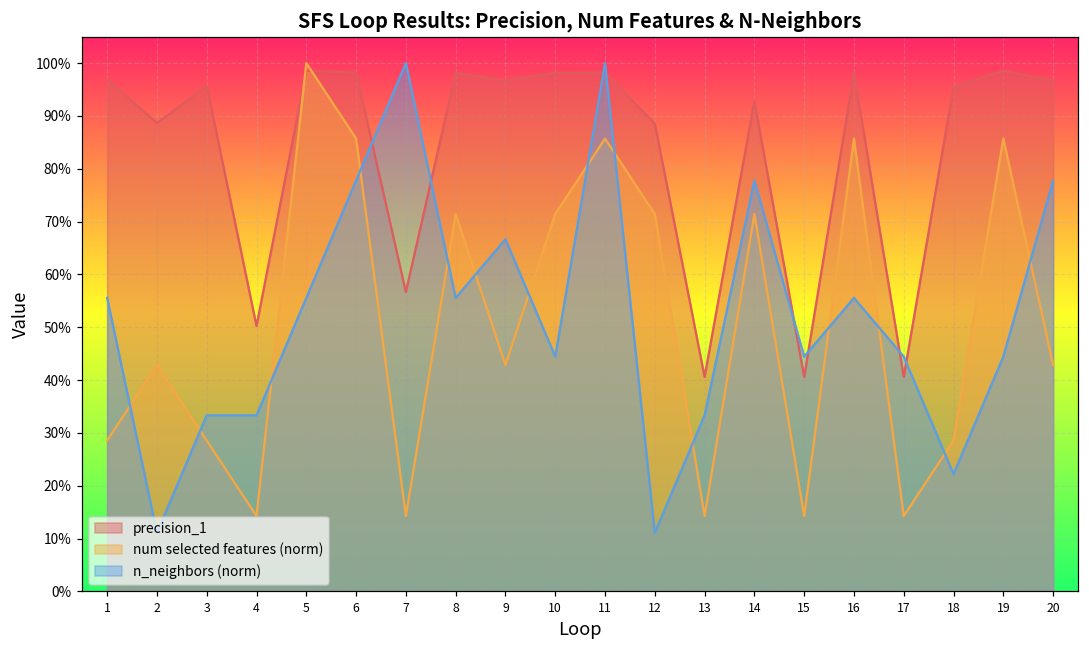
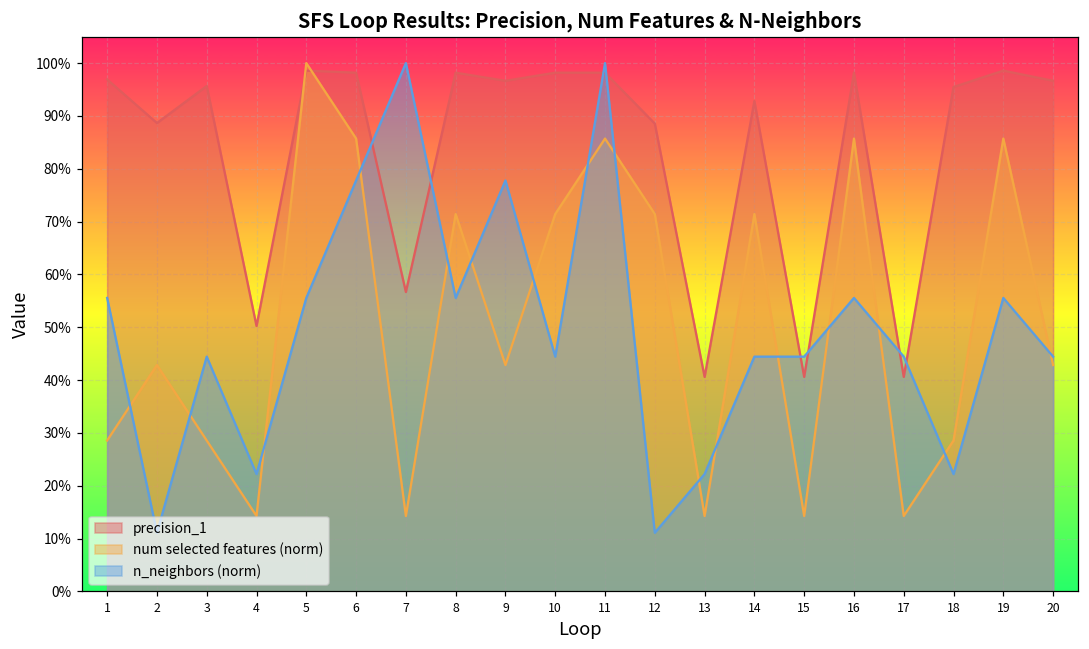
n_neighbors (norm), 3: 33% -> 44%
n_neighbors (norm), 4: 33% -> 22%
n_neighbors (norm), 9: 67% -> 78%
n_neighbors (norm), 13: 33% -> 22%
n_neighbors (norm), 14: 78% -> 44%
n_neighbors (norm), 19: 44% -> 56%
n_neighbors (norm), 20: 78% -> 44%
